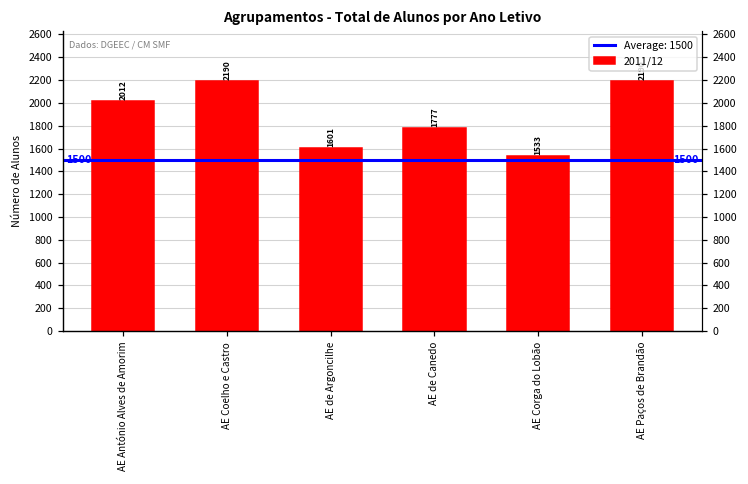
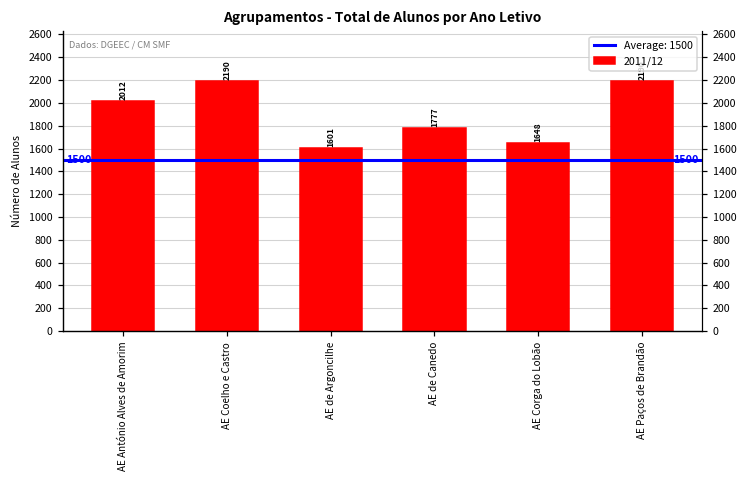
AE Corga do Lobão: 1533 -> 1648
